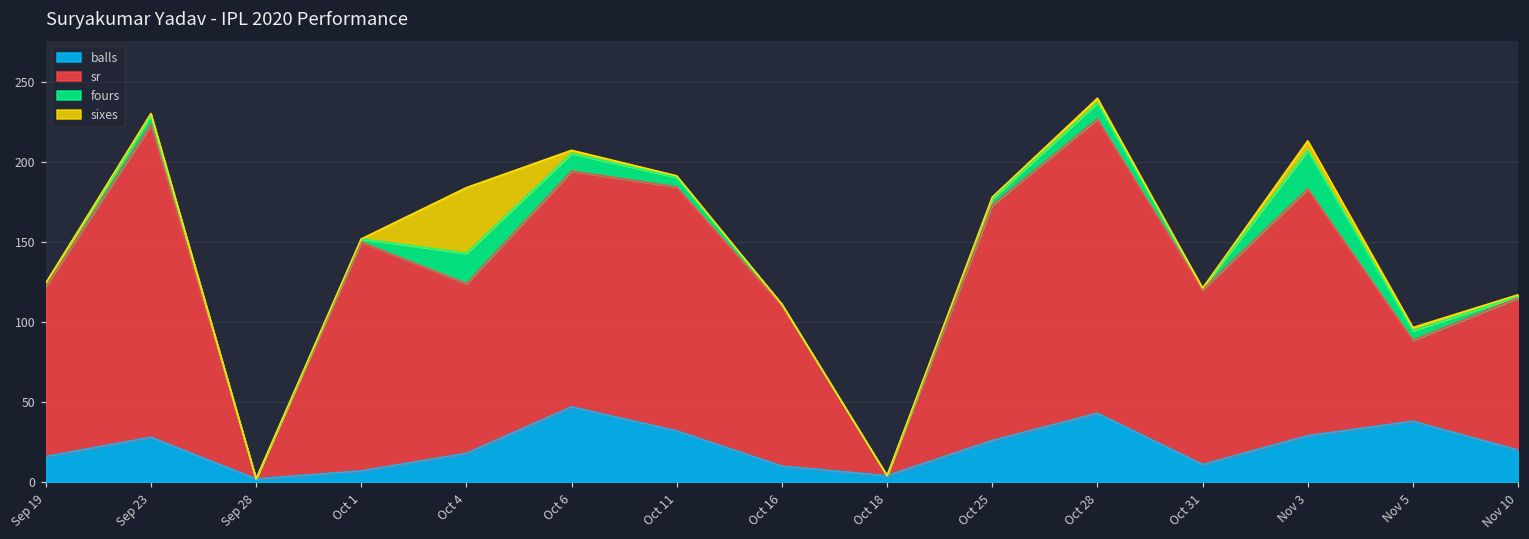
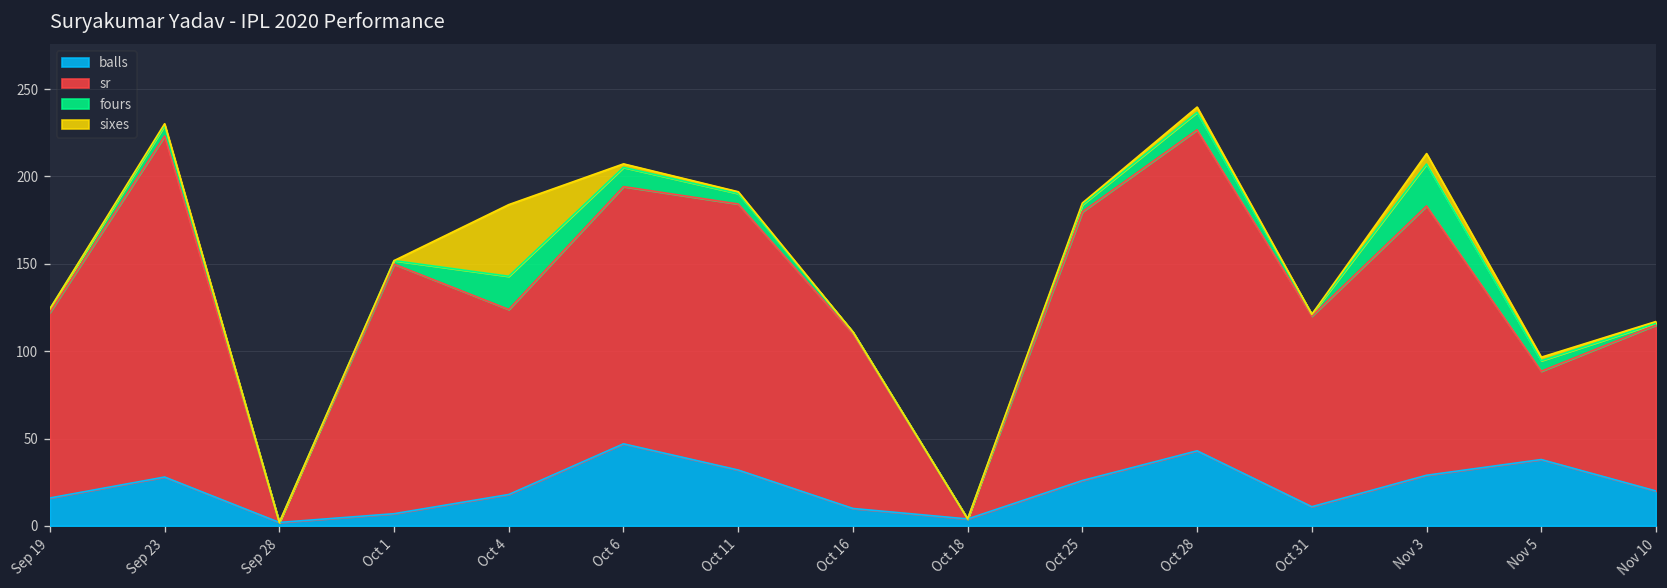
sr, Oct 25: 147 -> 154
